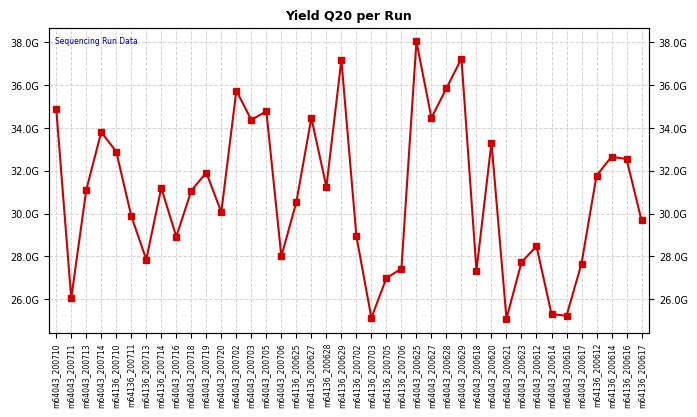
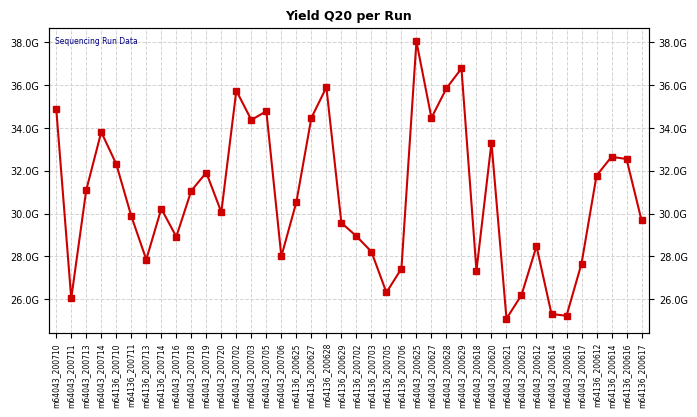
m64136_200710: 32900000000 -> 32300000000
m64136_200714: 31200000000 -> 30200000000
m64136_200628: 31200000000 -> 35900000000
m64136_200629: 37200000000 -> 29600000000
m64136_200703: 25100000000 -> 28200000000
m64136_200705: 27000000000 -> 26300000000
m64043_200629: 37200000000 -> 36800000000
m64043_200623: 27700000000 -> 26200000000
